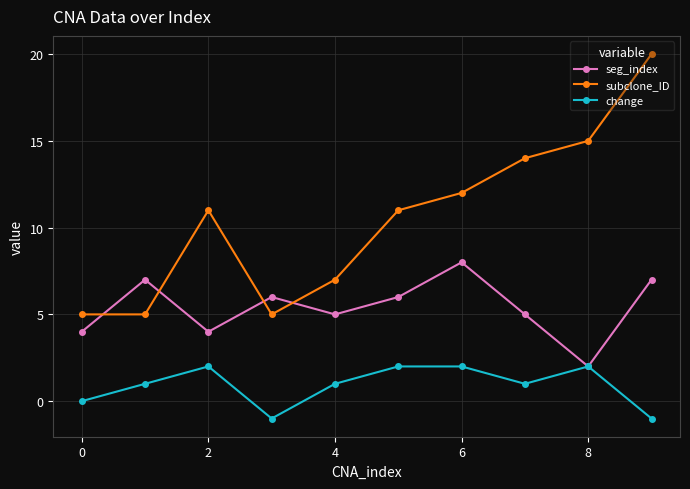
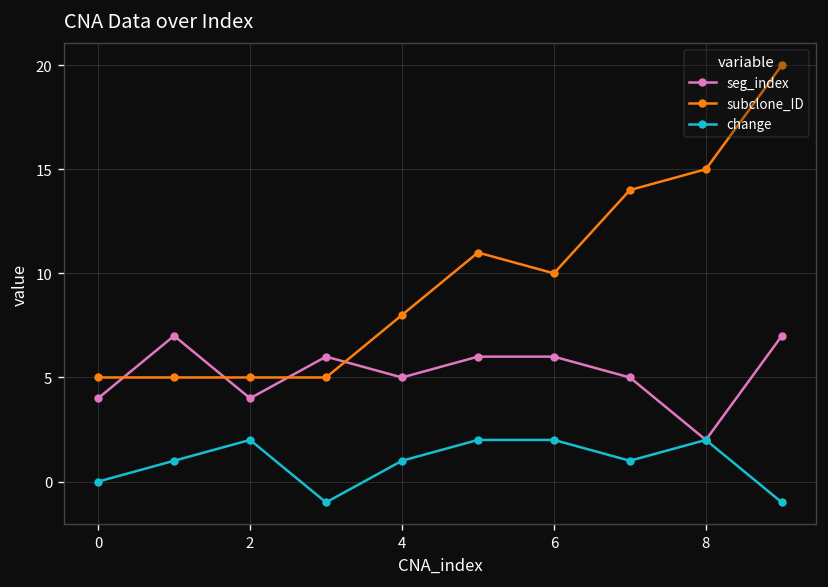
subclone_ID, 2: 11 -> 5
subclone_ID, 4: 7 -> 8
seg_index, 6: 8 -> 6
subclone_ID, 6: 12 -> 10
